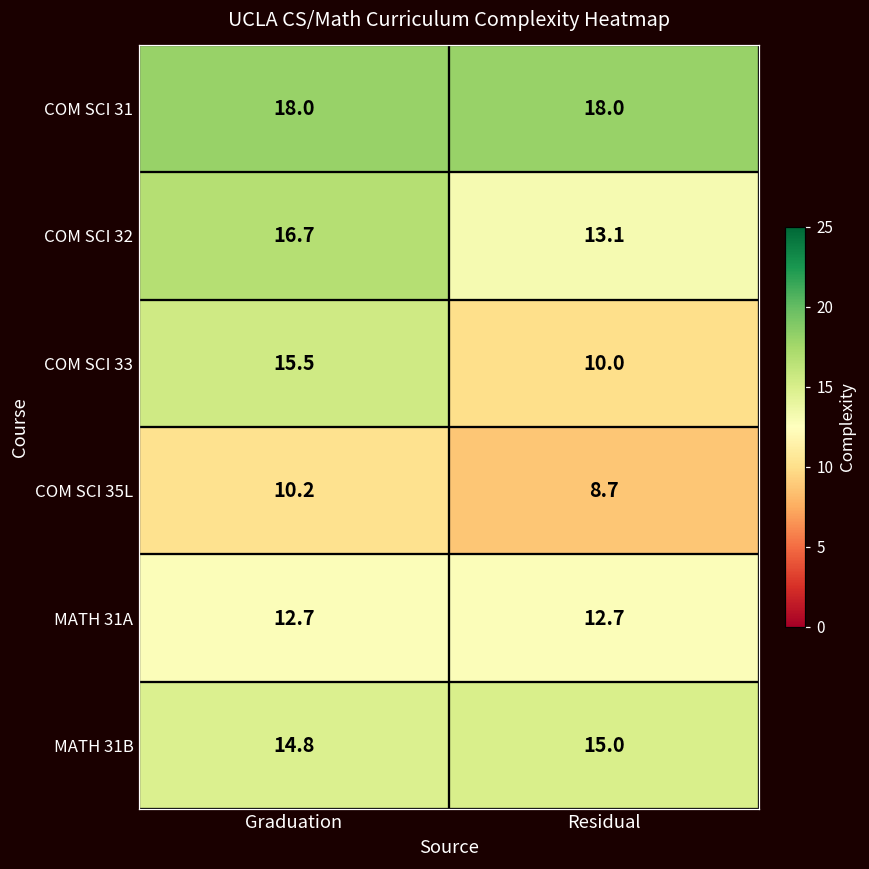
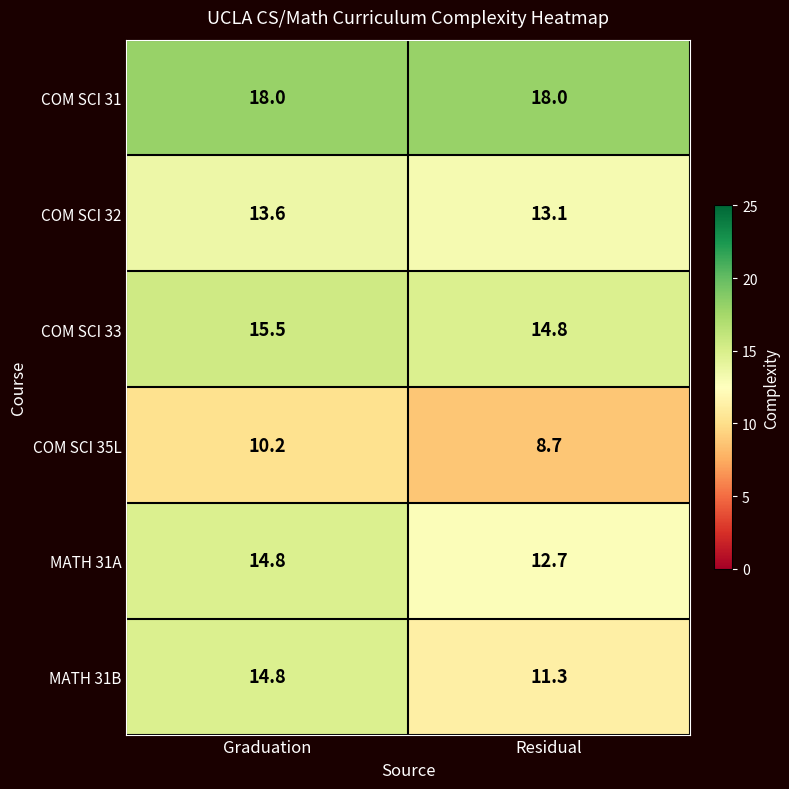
COM SCI 32, Graduation: 16.7 -> 13.6
COM SCI 33, Residual: 10.0 -> 14.8
MATH 31A, Graduation: 12.7 -> 14.8
MATH 31B, Residual: 15.0 -> 11.3
